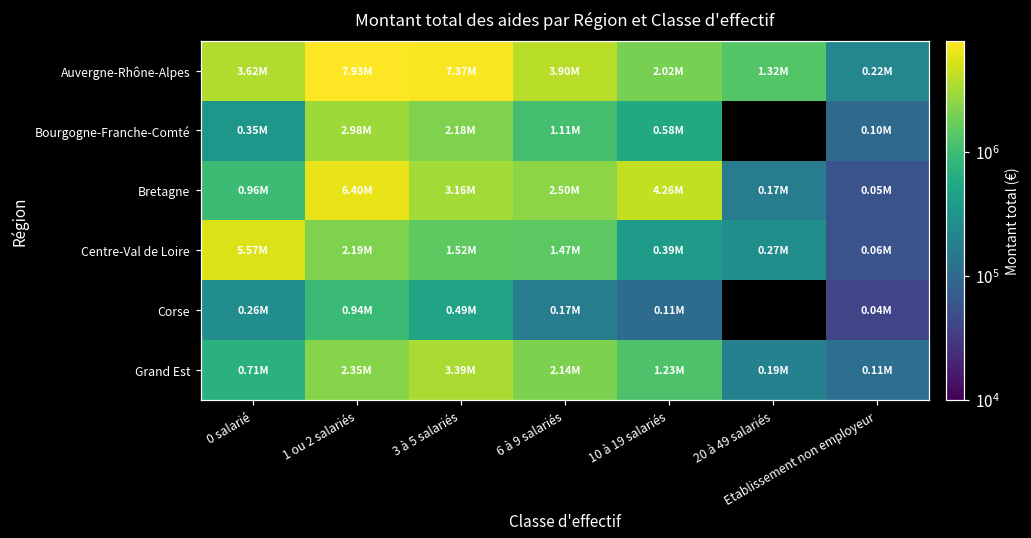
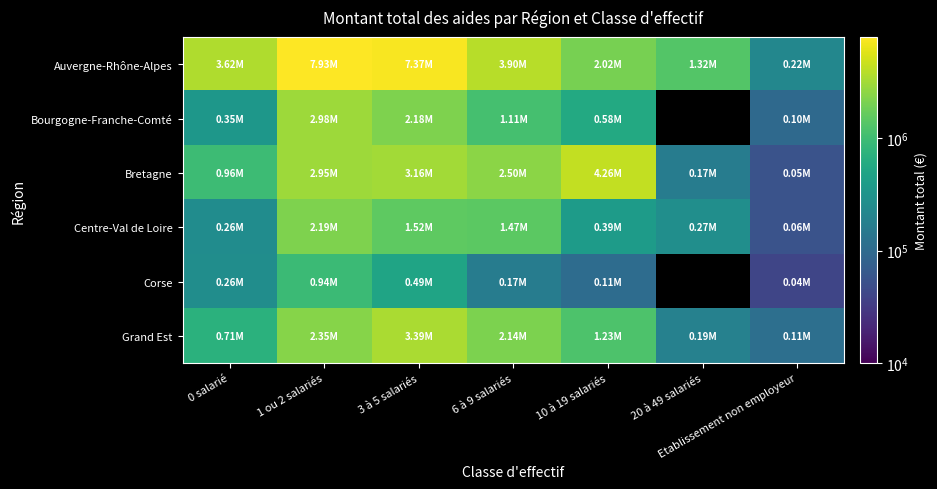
Bretagne, 1 ou 2 salariés: 6.40M -> 2.95M
Centre-Val de Loire, 0 salarié: 5.57M -> 0.26M
